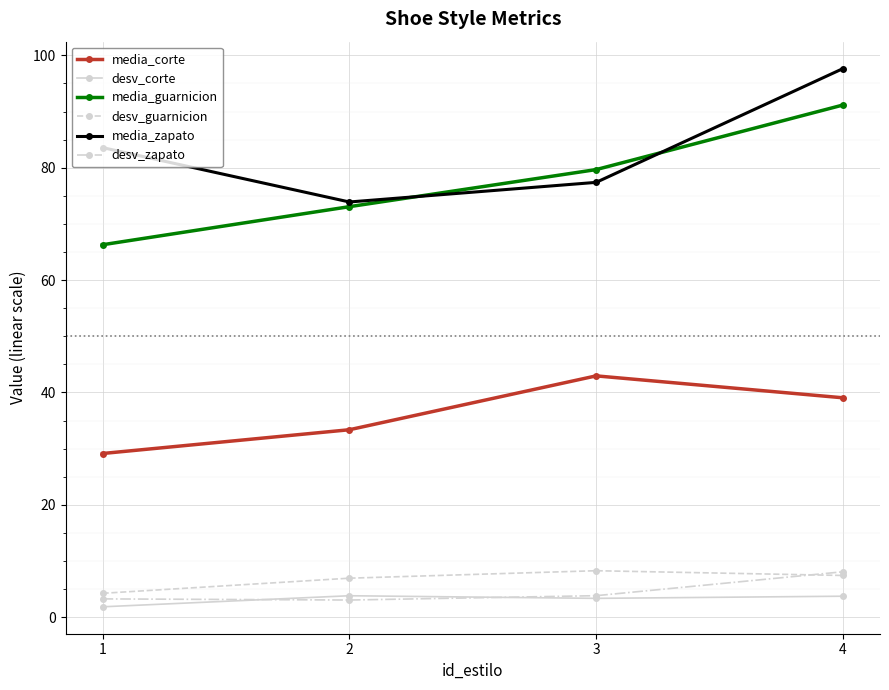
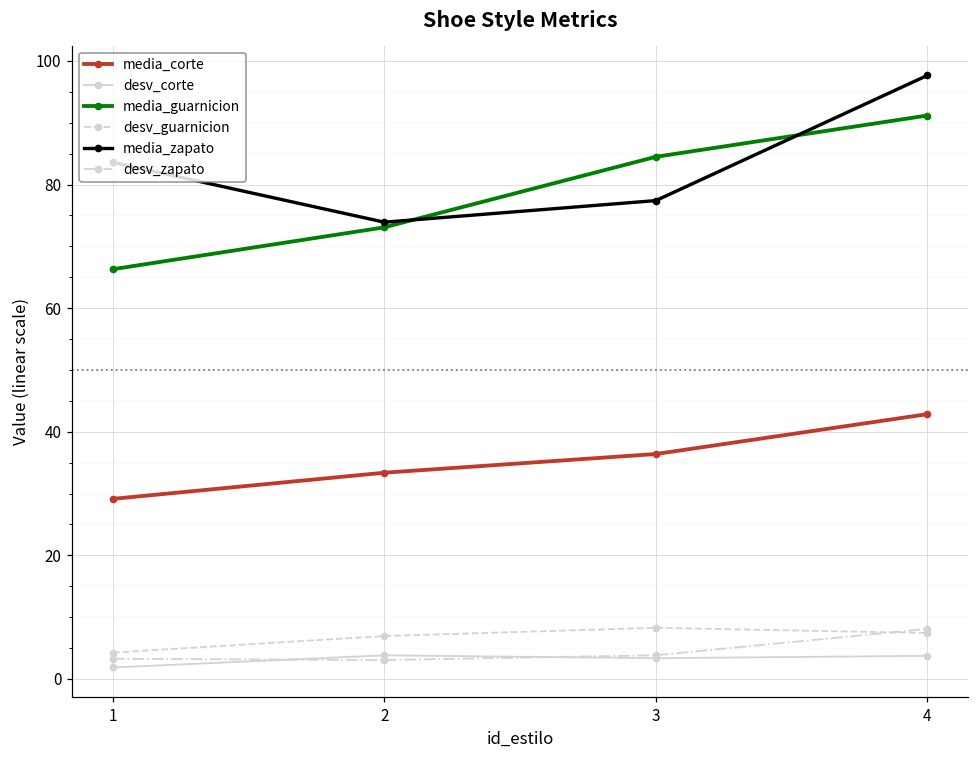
media_corte, 3: 43 -> 36
media_guarnicion, 3: 80 -> 84
media_corte, 4: 39 -> 43
